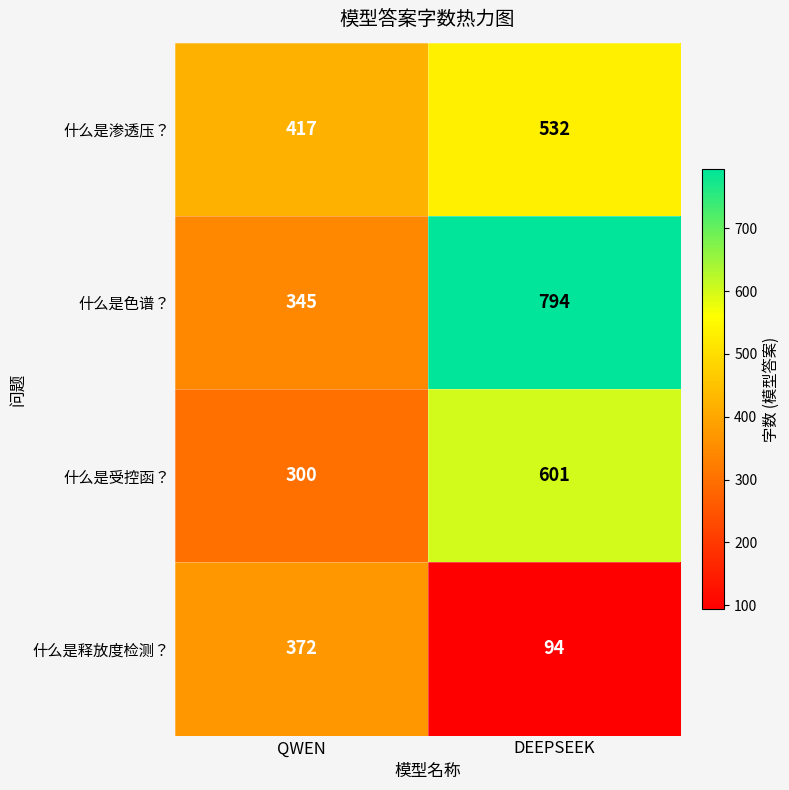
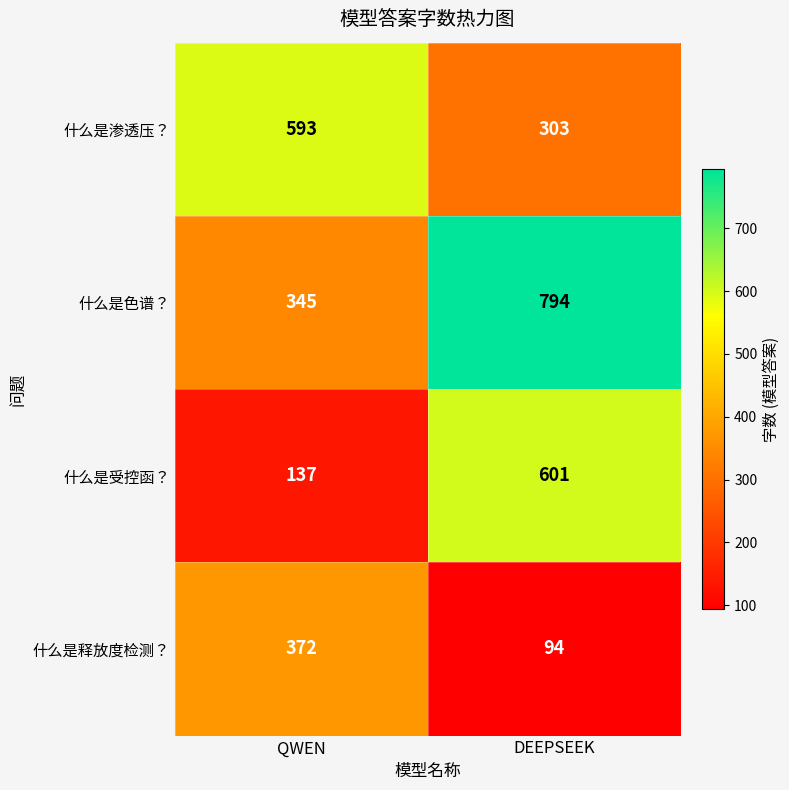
什么是渗透压？, QWEN: 417 -> 593
什么是渗透压？, DEEPSEEK: 532 -> 303
什么是受控函？, QWEN: 300 -> 137
